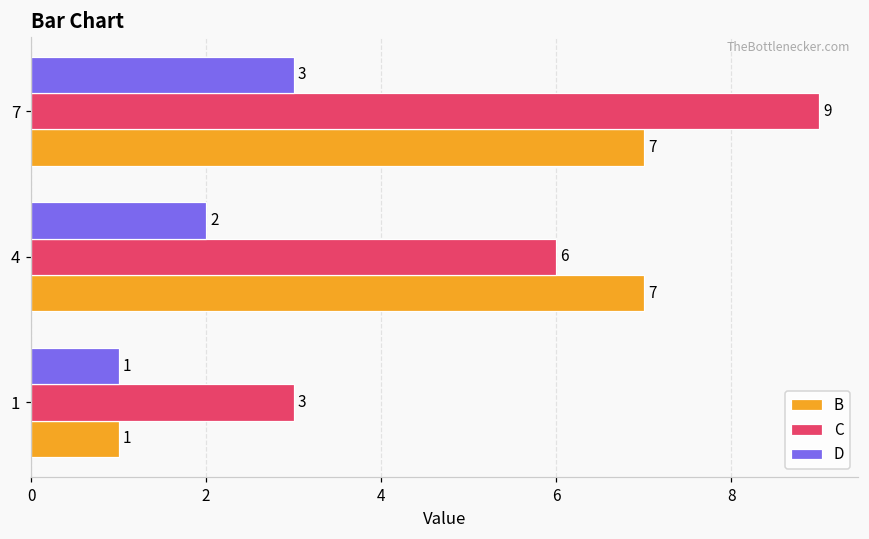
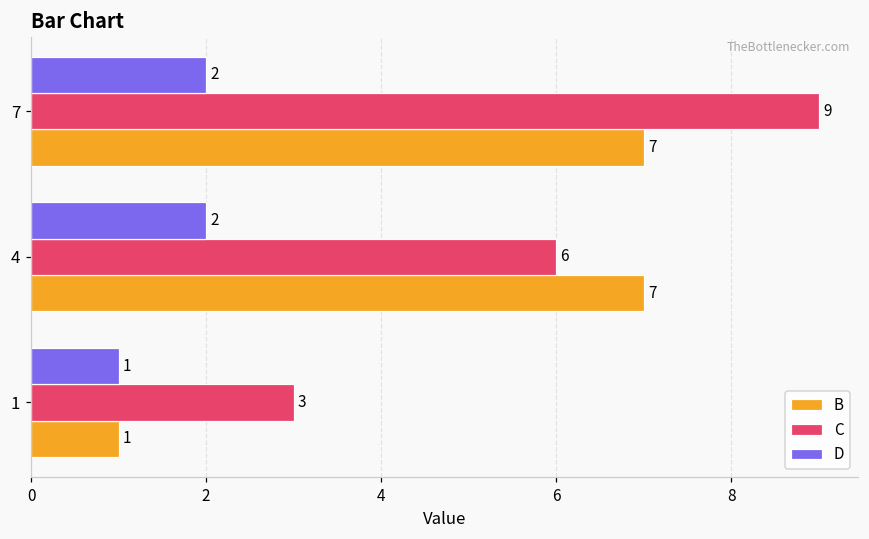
D, 7: 3 -> 2
